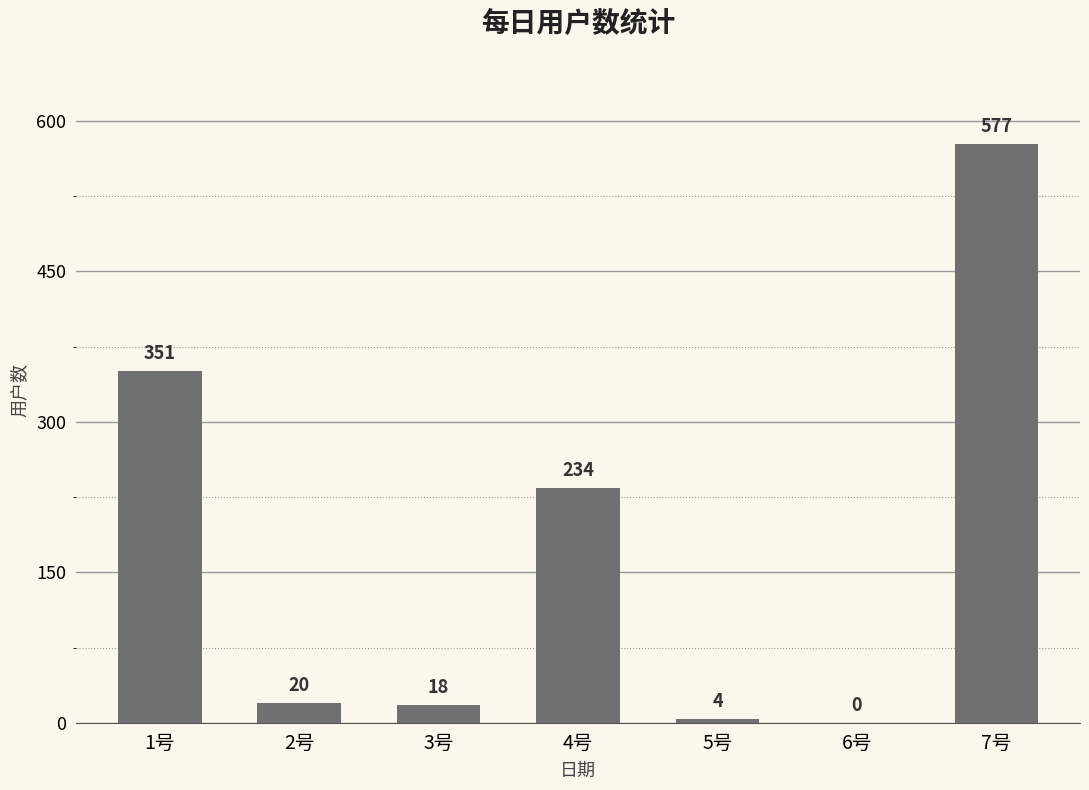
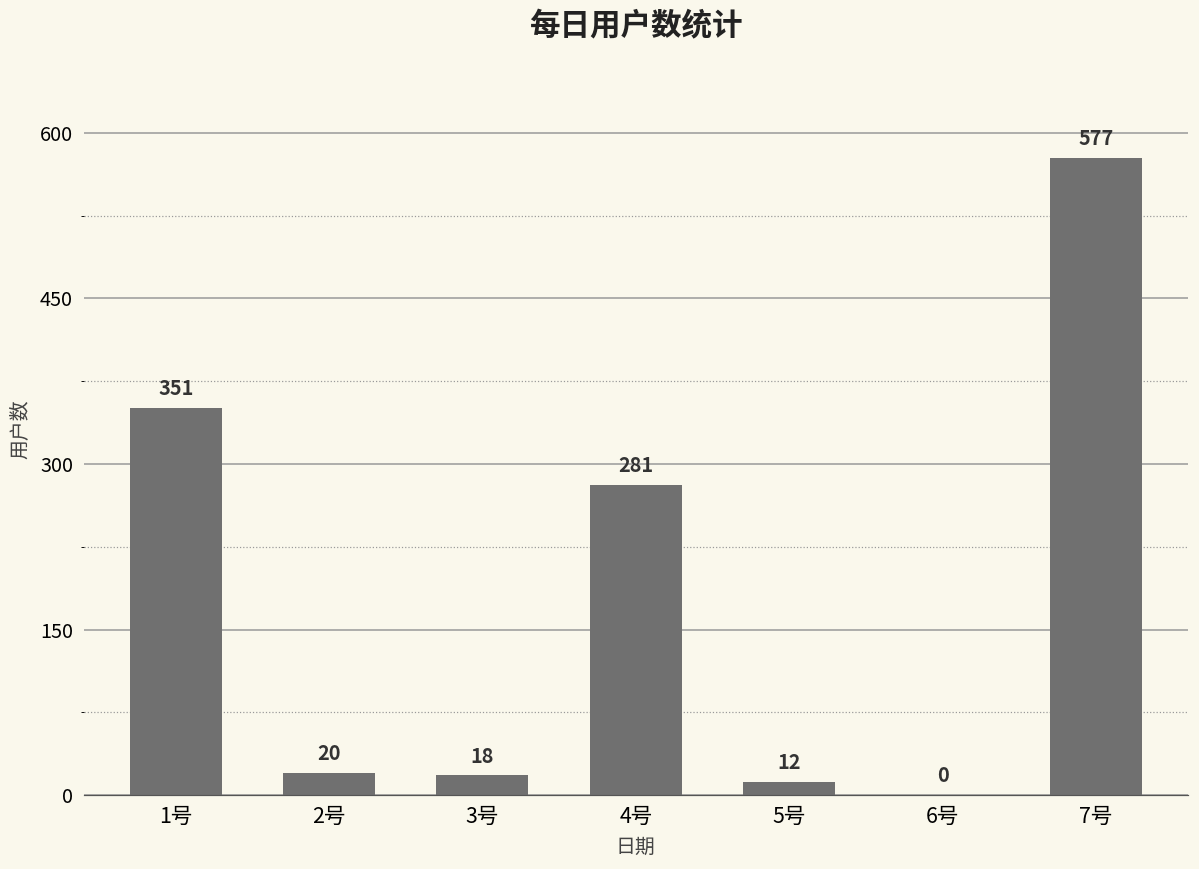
4号: 234 -> 281
5号: 4 -> 12
